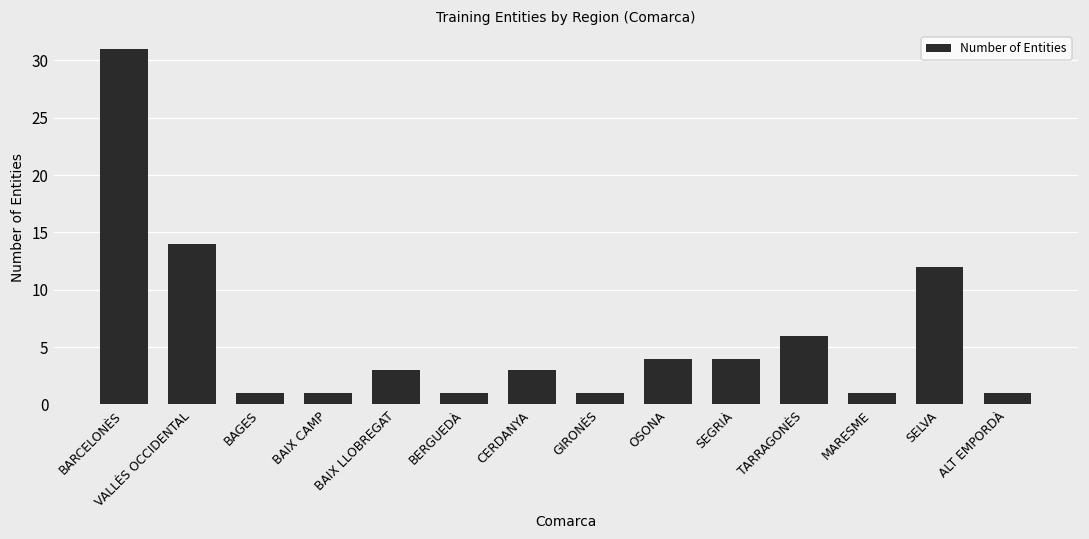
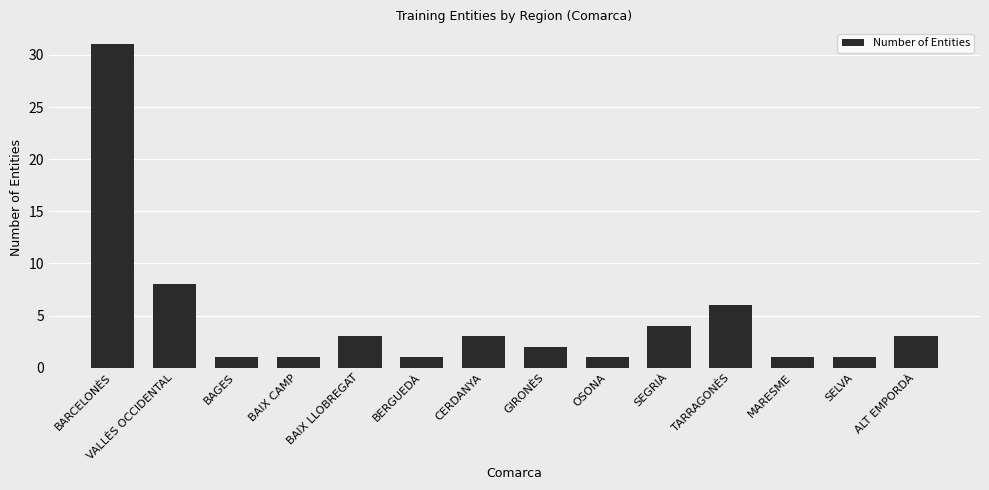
VALLÈS OCCIDENTAL: 14 -> 8
GIRONÈS: 1 -> 2
OSONA: 4 -> 1
SELVA: 12 -> 1
ALT EMPORDÀ: 1 -> 3
